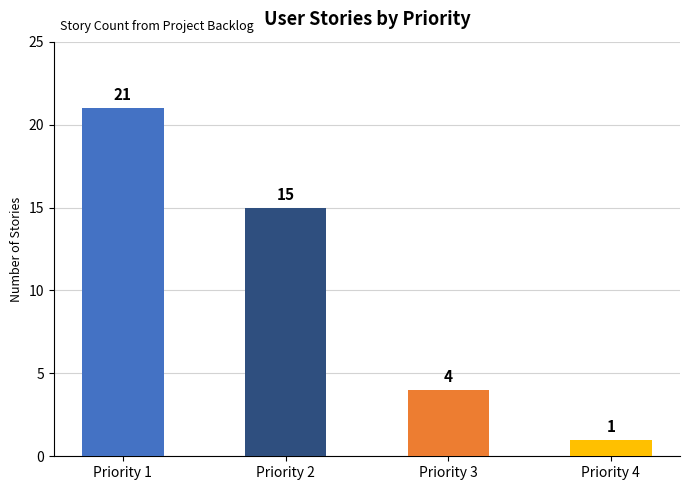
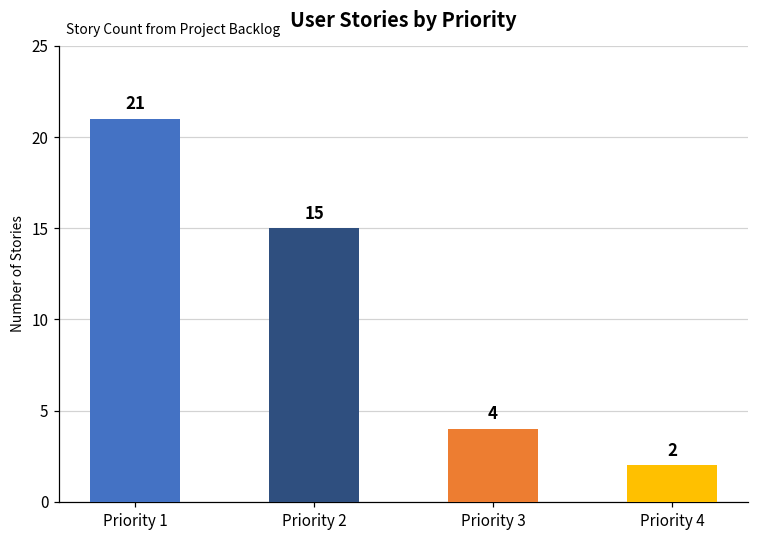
Priority 4: 1 -> 2
